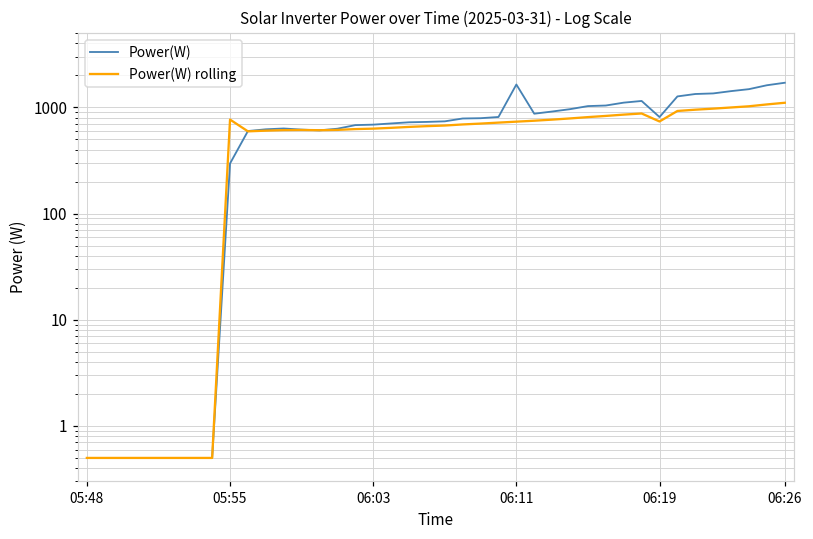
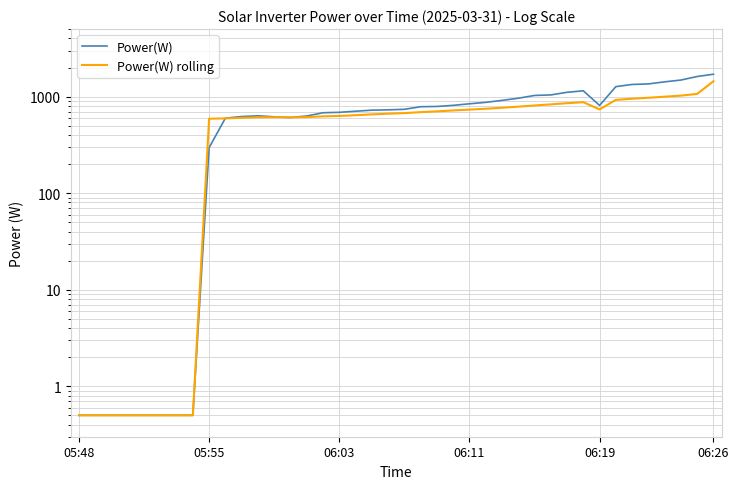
Power(W) rolling, 05:55: 800 -> 600
Power(W), 06:11: 1600 -> 800
Power(W) rolling, 06:26: 1100 -> 1400
